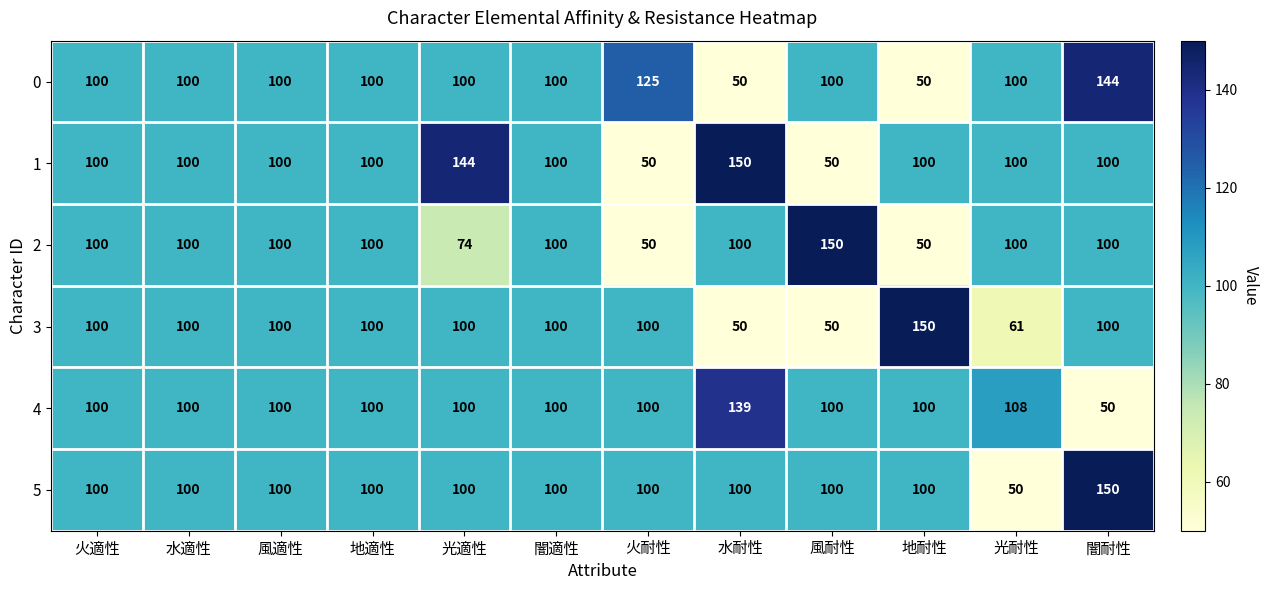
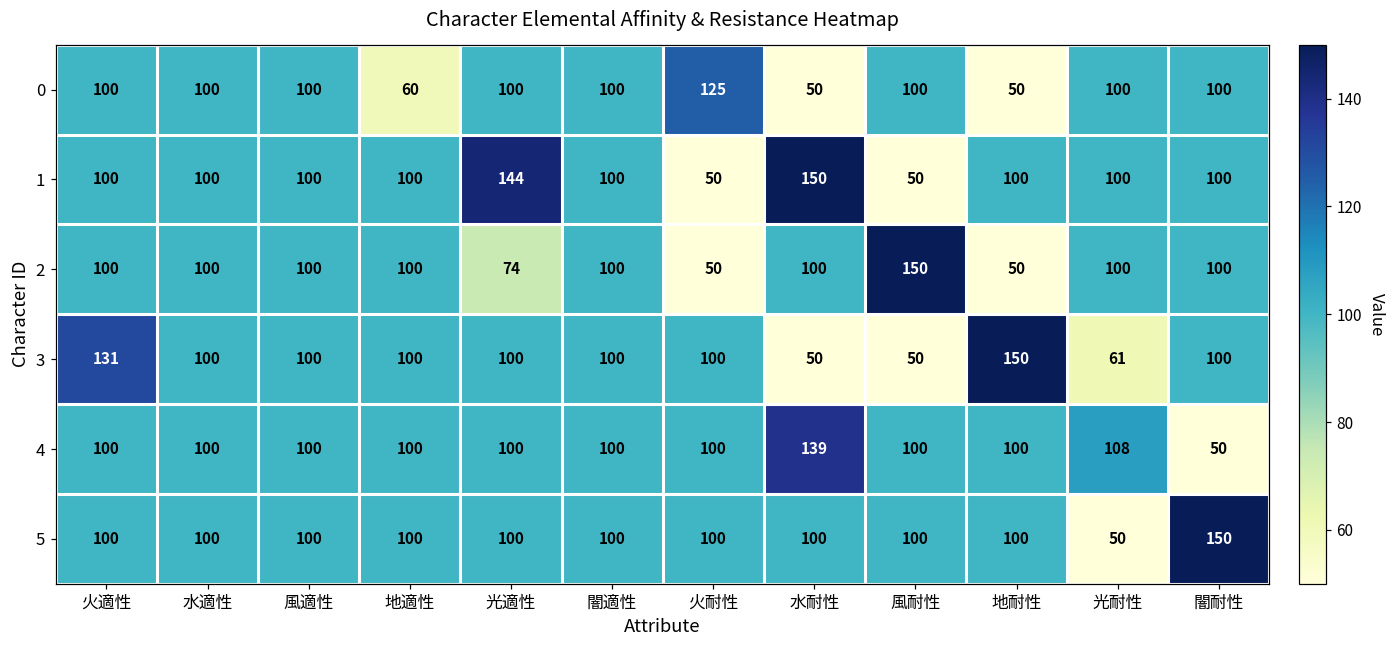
0, 地適性: 100 -> 60
0, 闇耐性: 144 -> 100
3, 火適性: 100 -> 131
